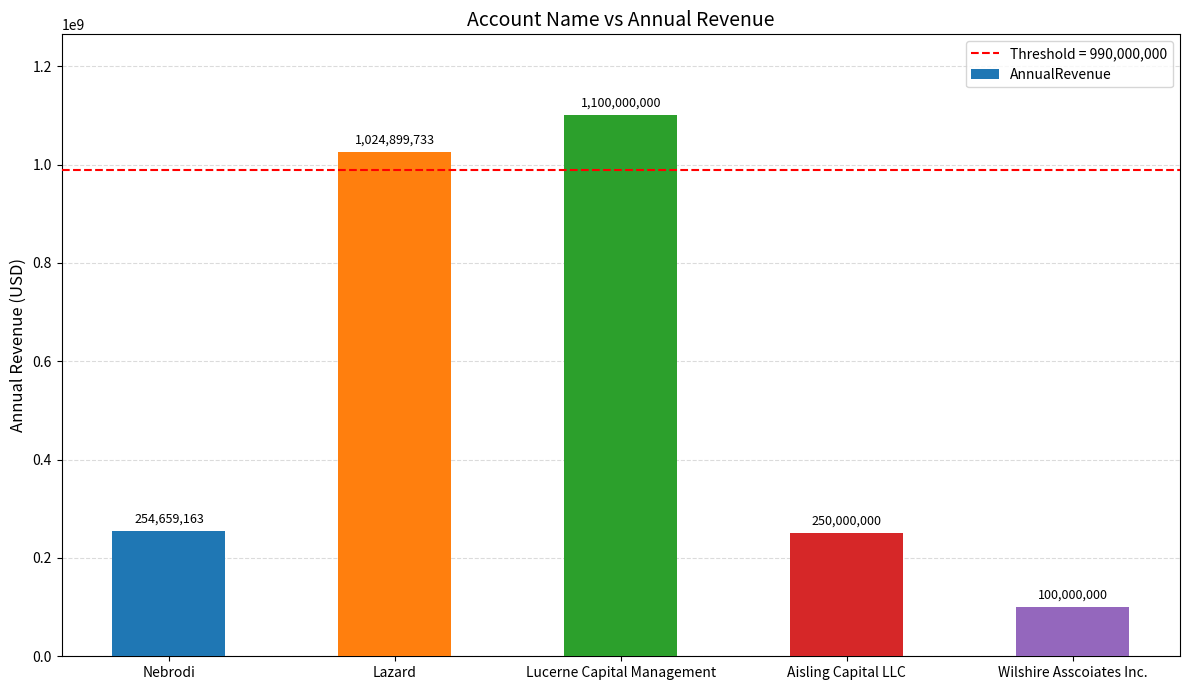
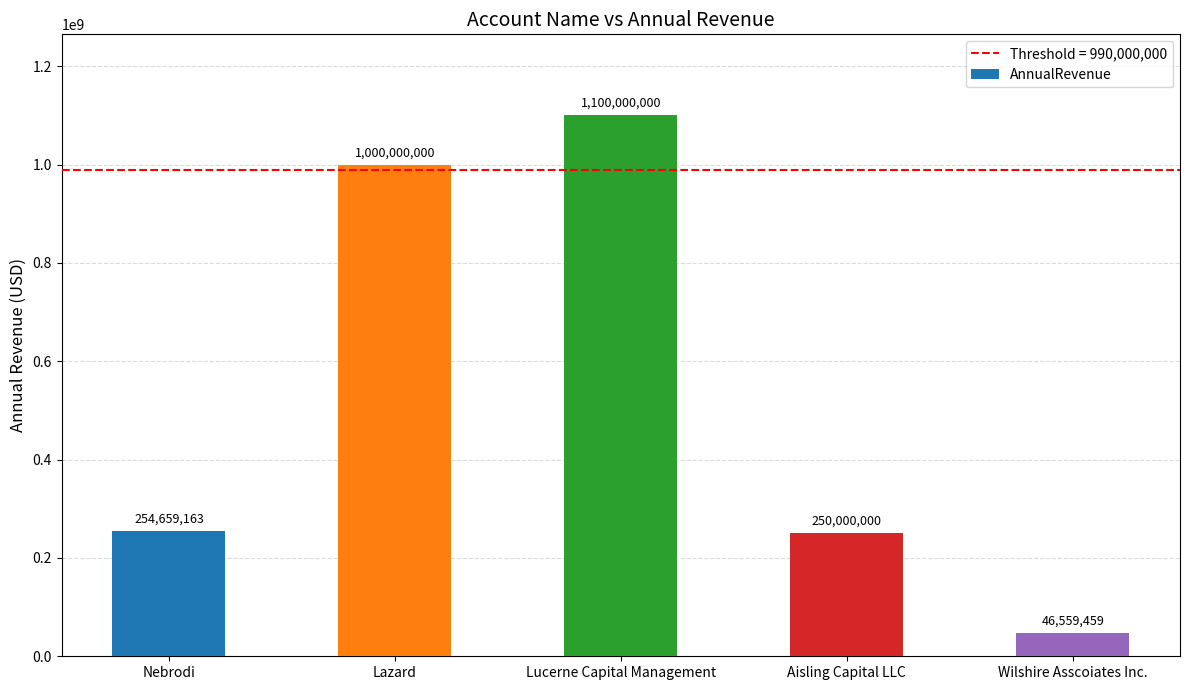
Lazard: 1,024,899,733 -> 1,000,000,000
Wilshire Asscoiates Inc.: 100,000,000 -> 46,559,459
